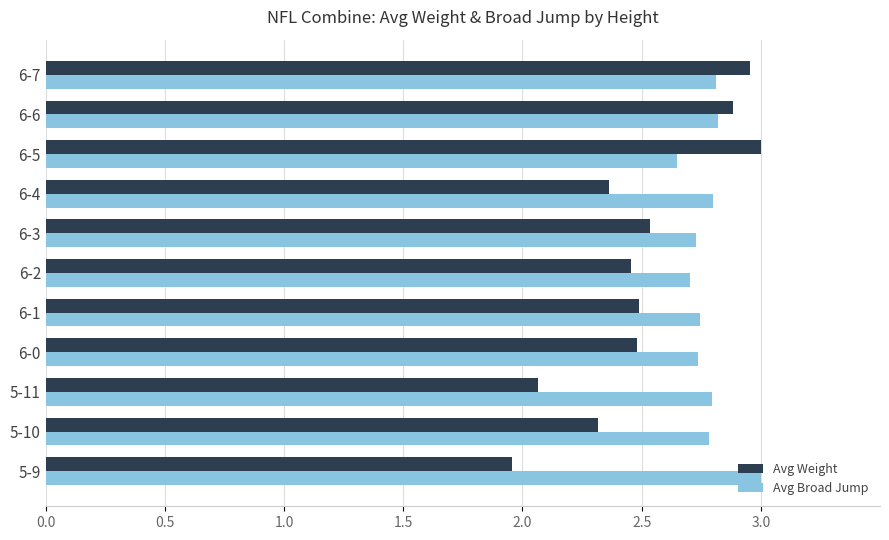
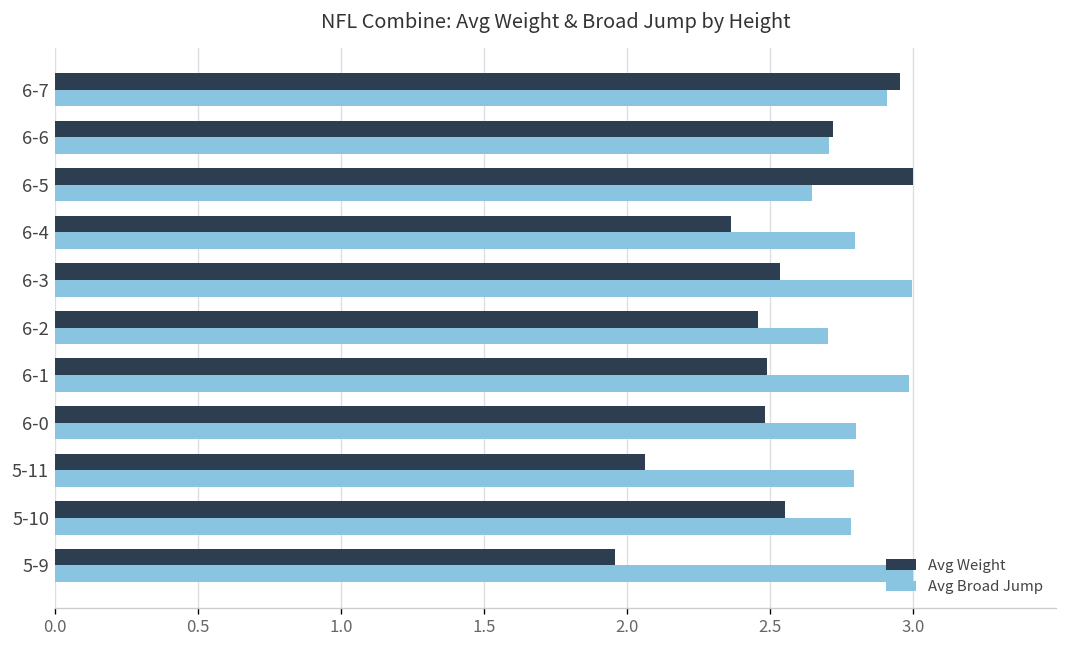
Avg Broad Jump, 6-7: 2.81 -> 2.91
Avg Weight, 6-6: 2.88 -> 2.72
Avg Broad Jump, 6-6: 2.82 -> 2.71
Avg Broad Jump, 6-3: 2.73 -> 3.00
Avg Broad Jump, 6-1: 2.75 -> 2.99
Avg Broad Jump, 6-0: 2.74 -> 2.80
Avg Weight, 5-10: 2.32 -> 2.55
